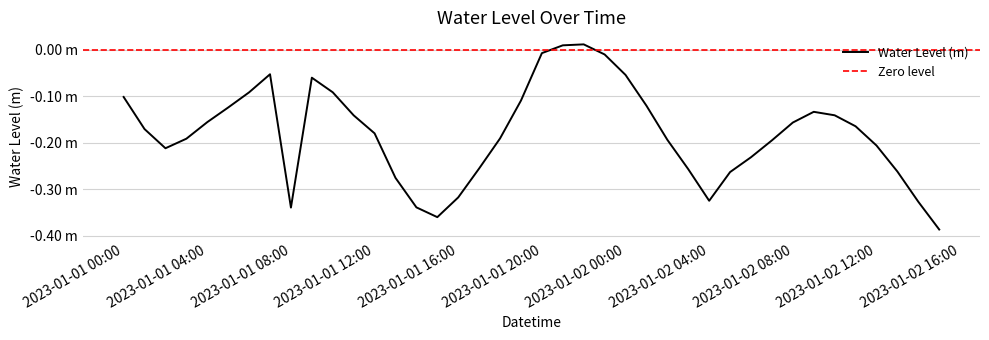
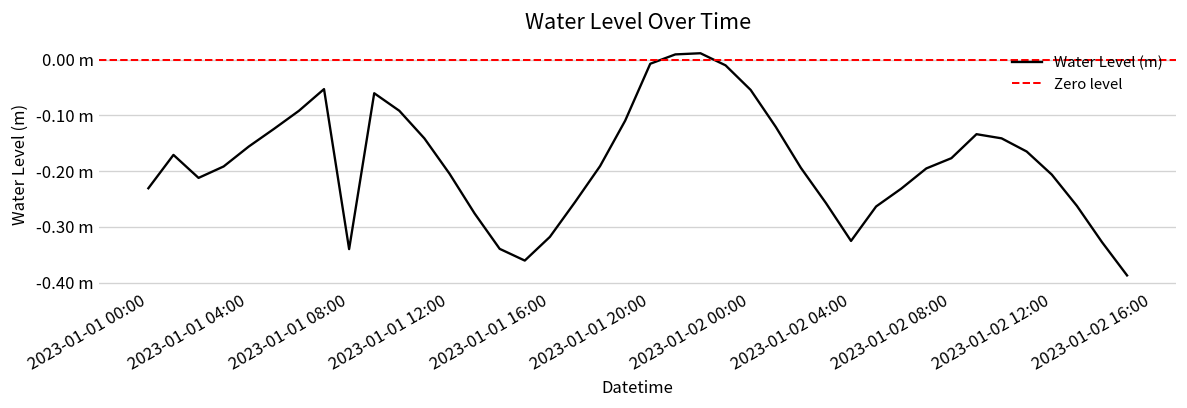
2023-01-01 00:00: -0.10 m -> -0.23 m
2023-01-01 12:00: -0.18 m -> -0.20 m
2023-01-02 08:00: -0.16 m -> -0.18 m
